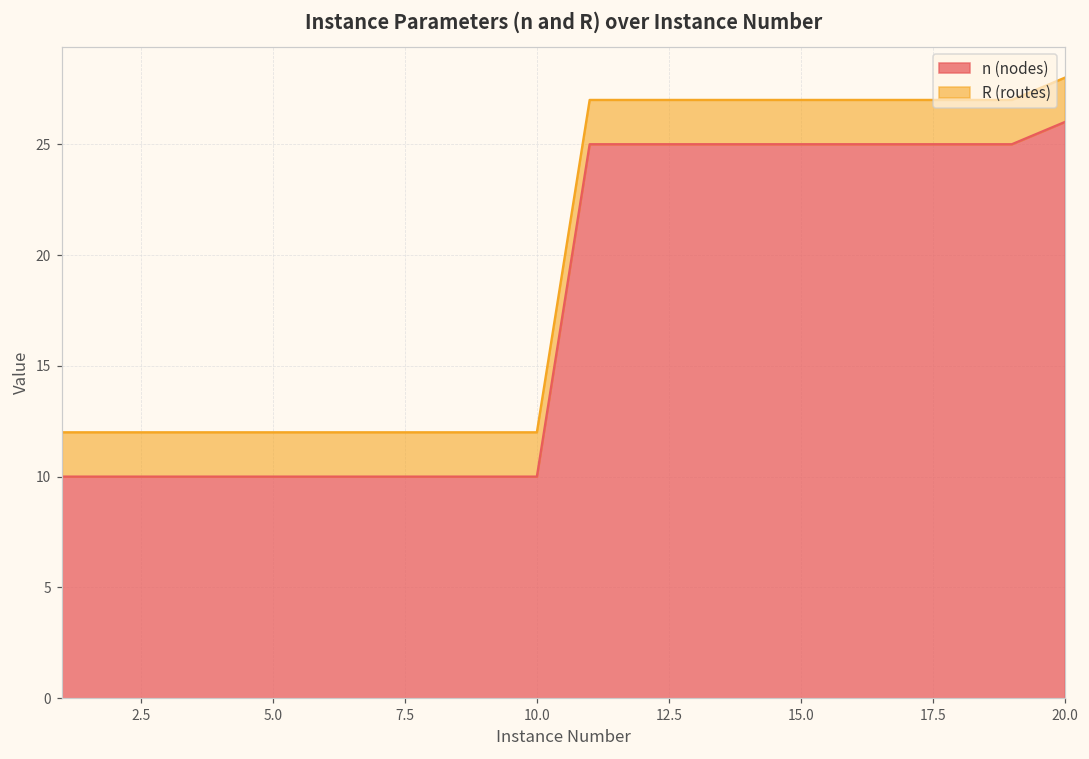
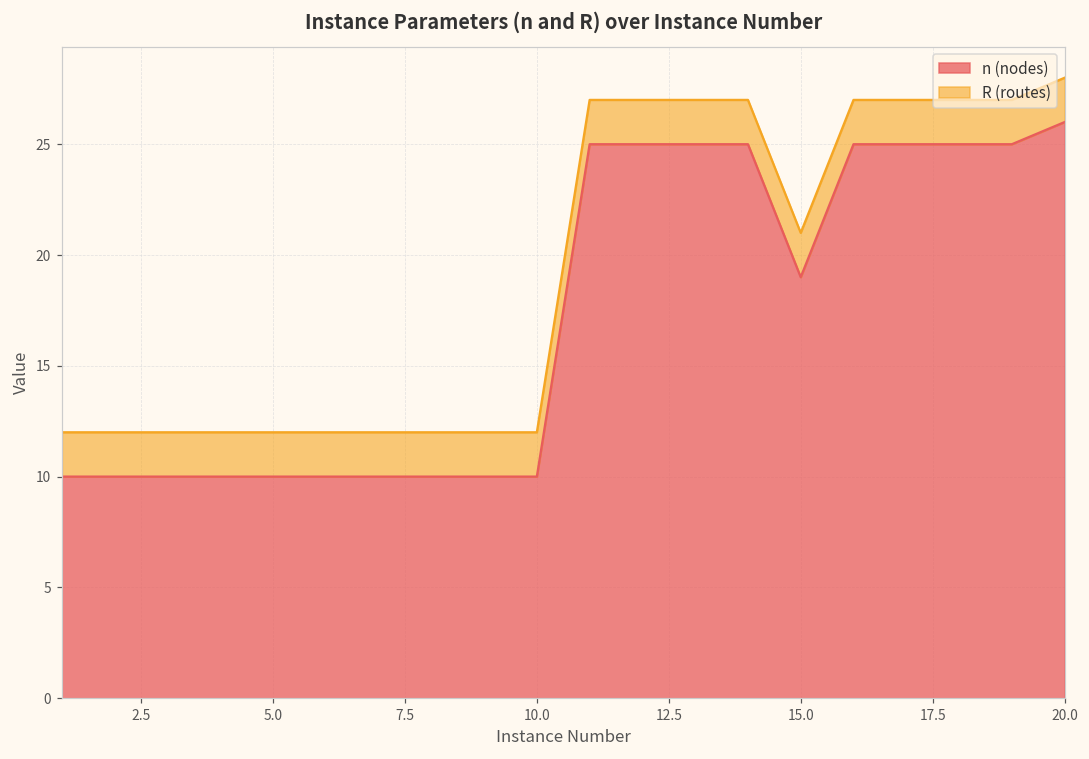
n (nodes), 15.0: 25 -> 19
